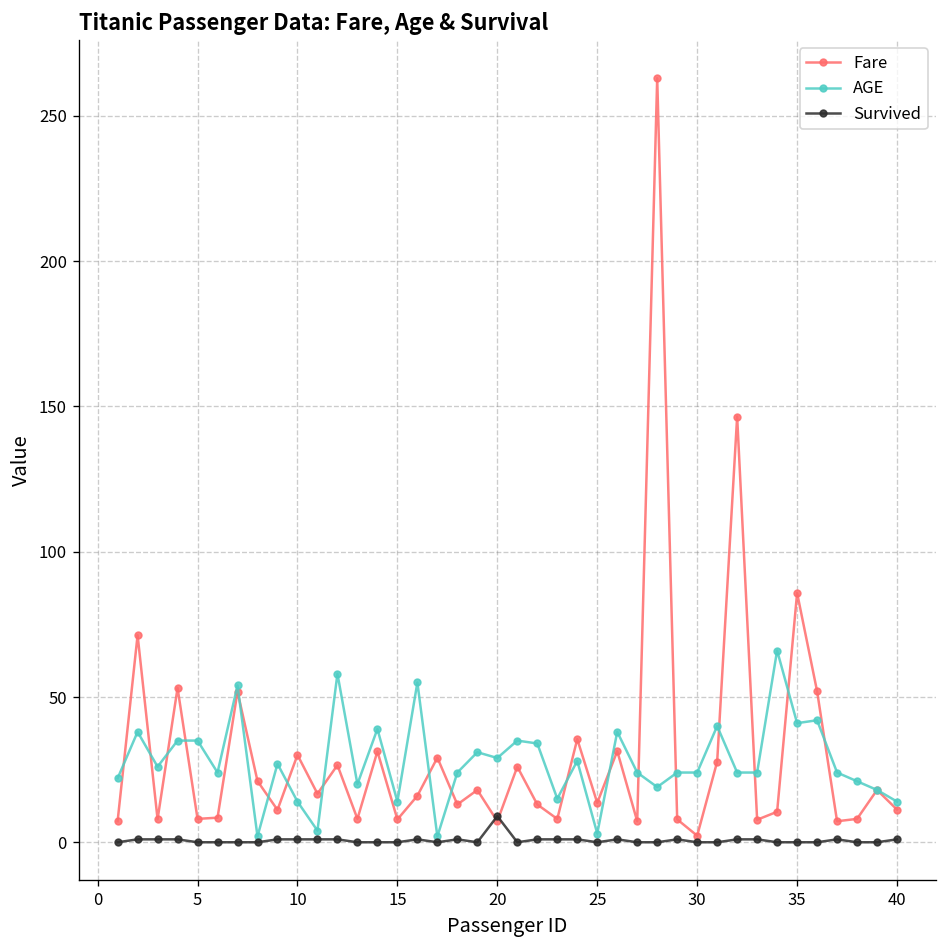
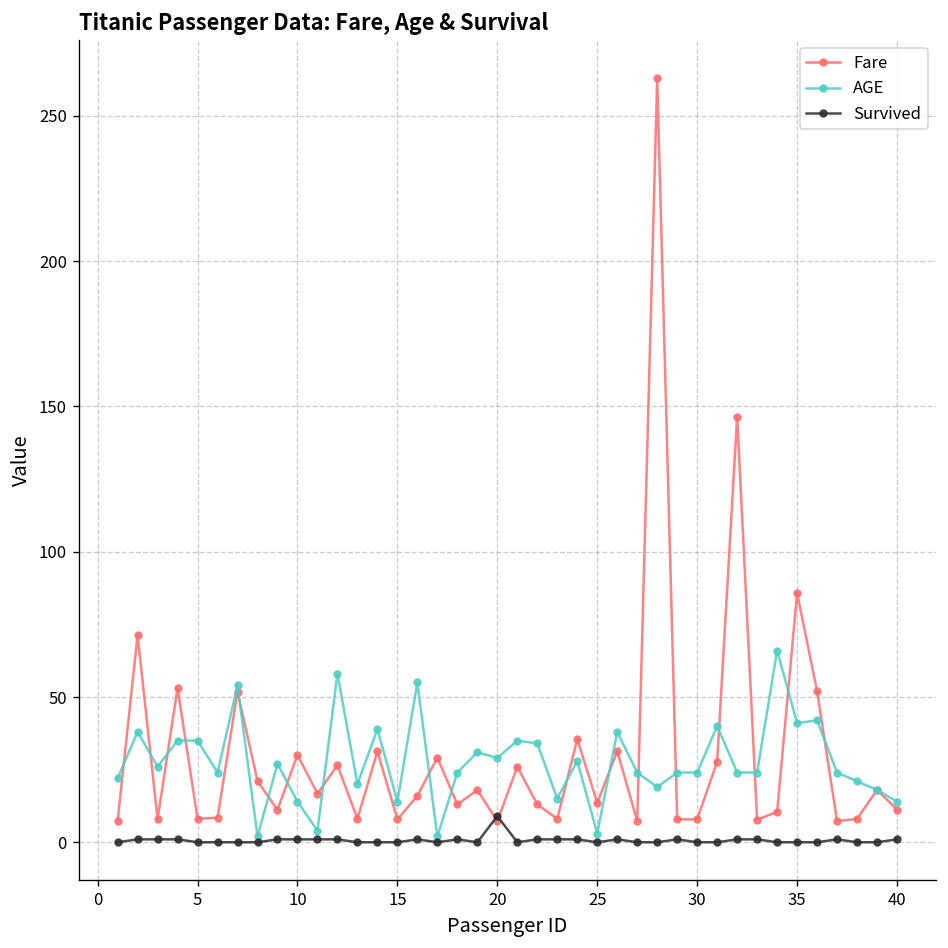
Fare, 30: 2 -> 8
